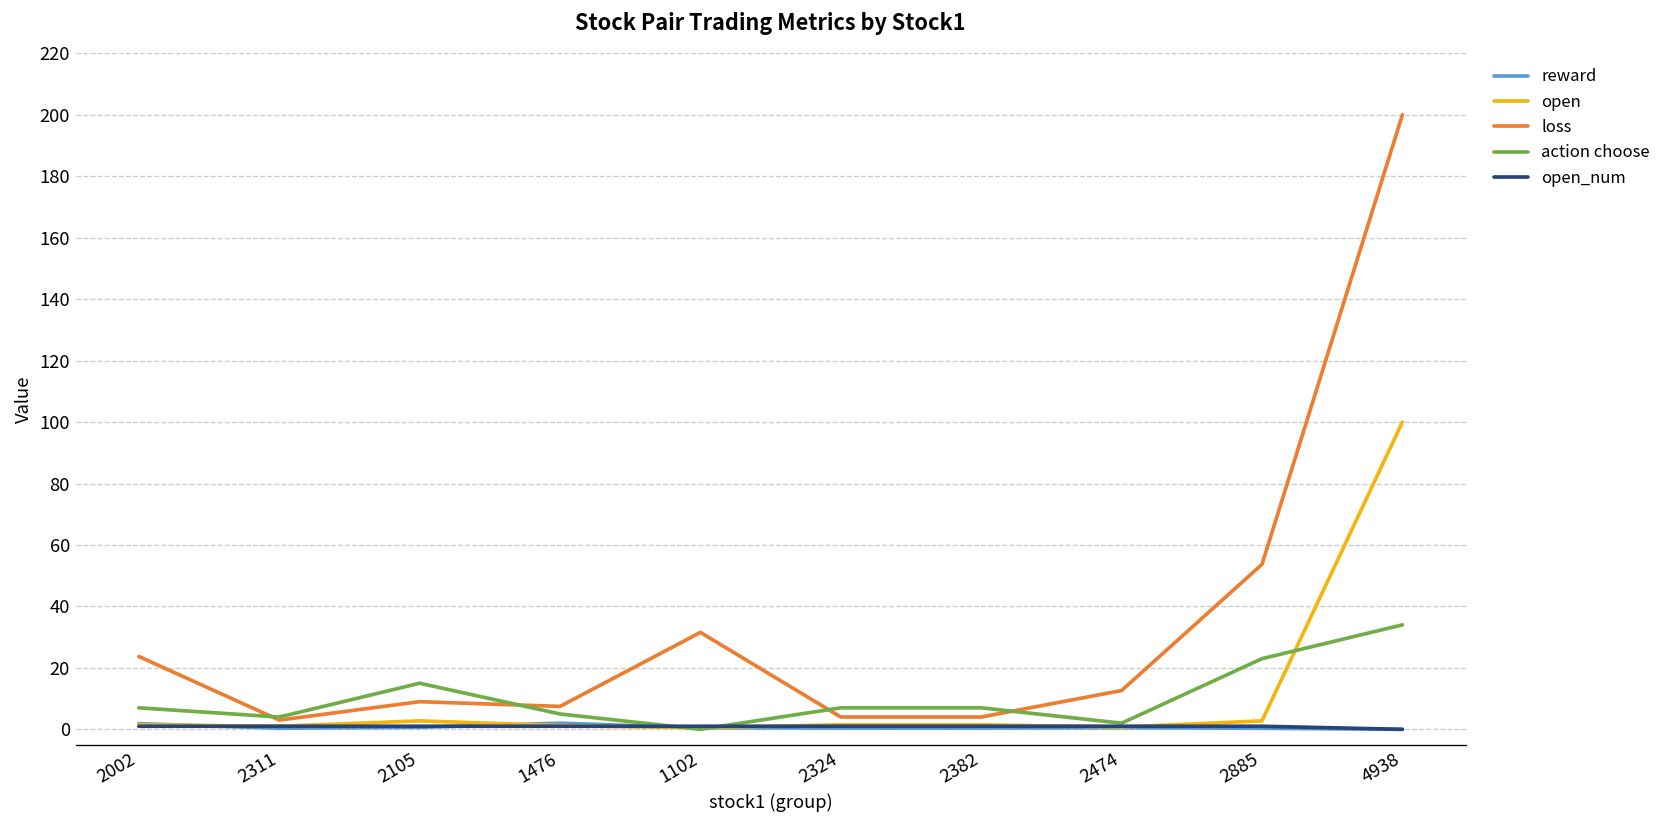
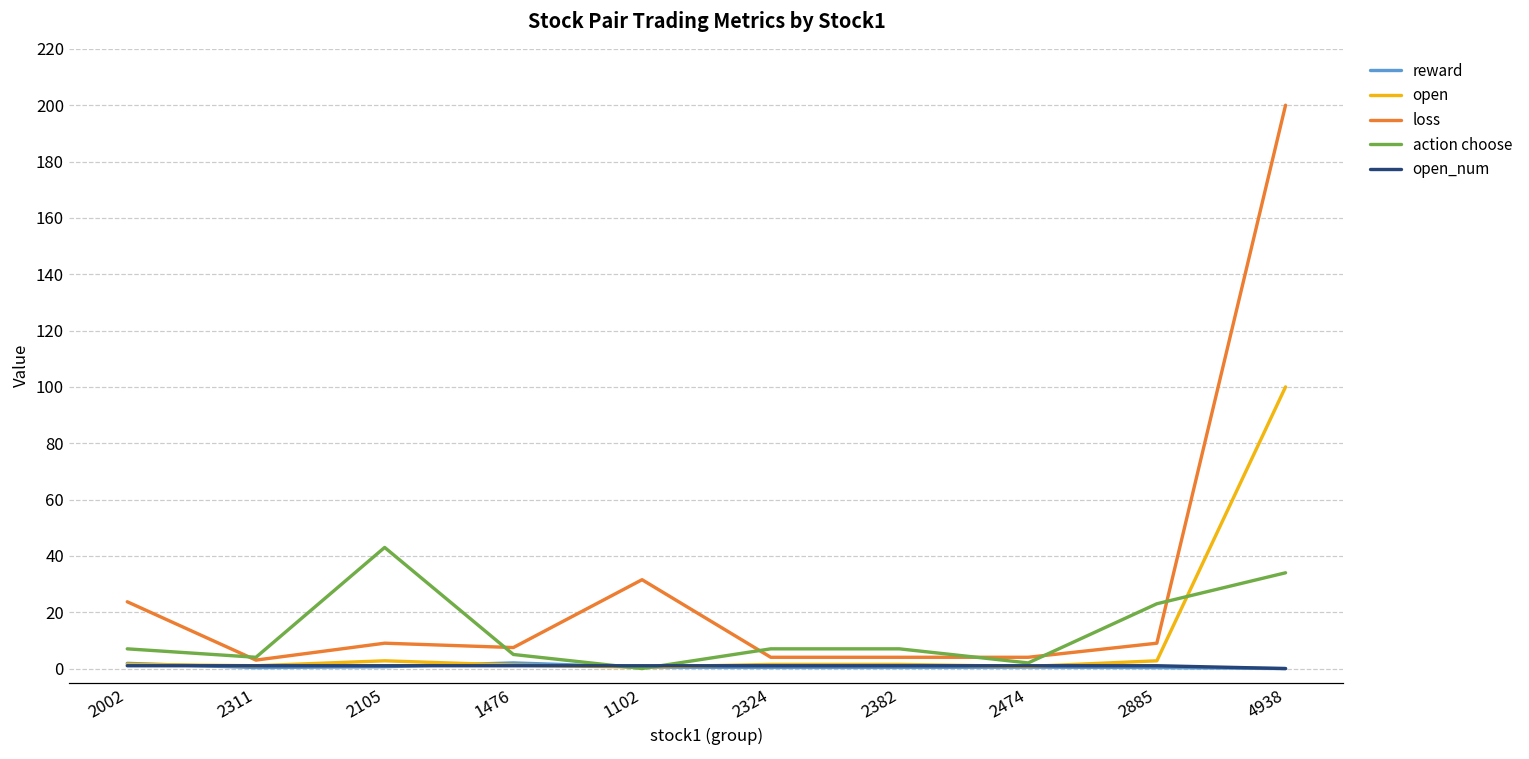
action choose, 2105: 15 -> 43
loss, 2474: 13 -> 4
loss, 2885: 54 -> 9
